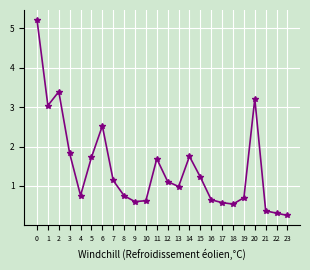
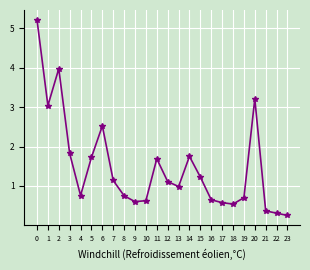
2: 3.4 -> 4.0
